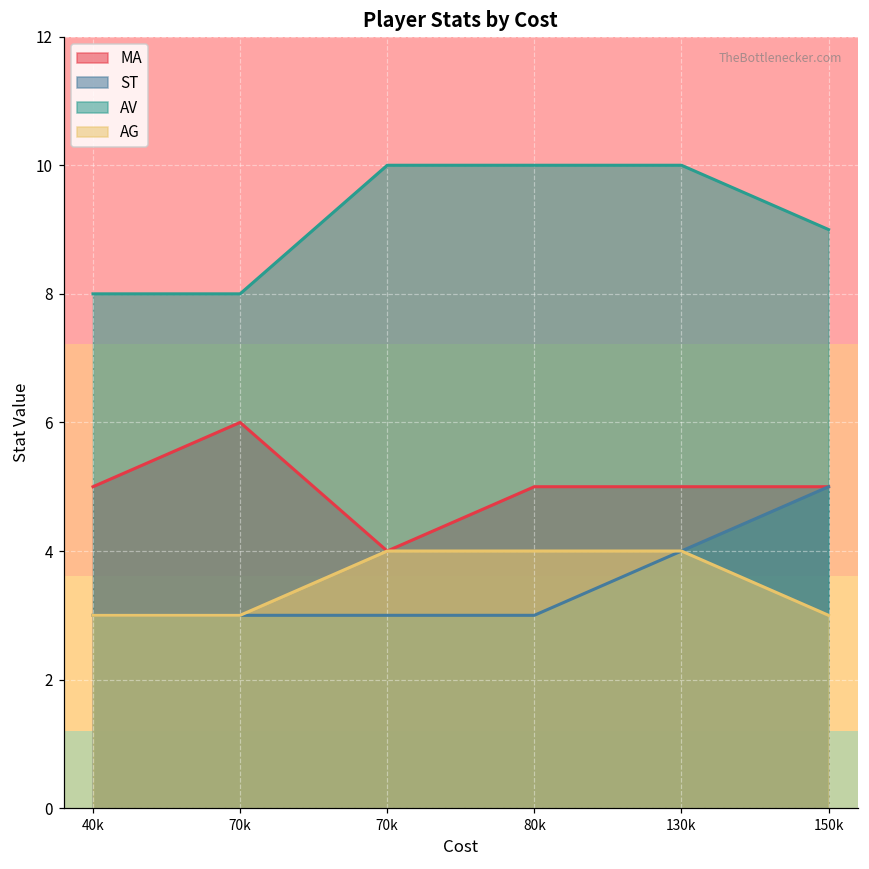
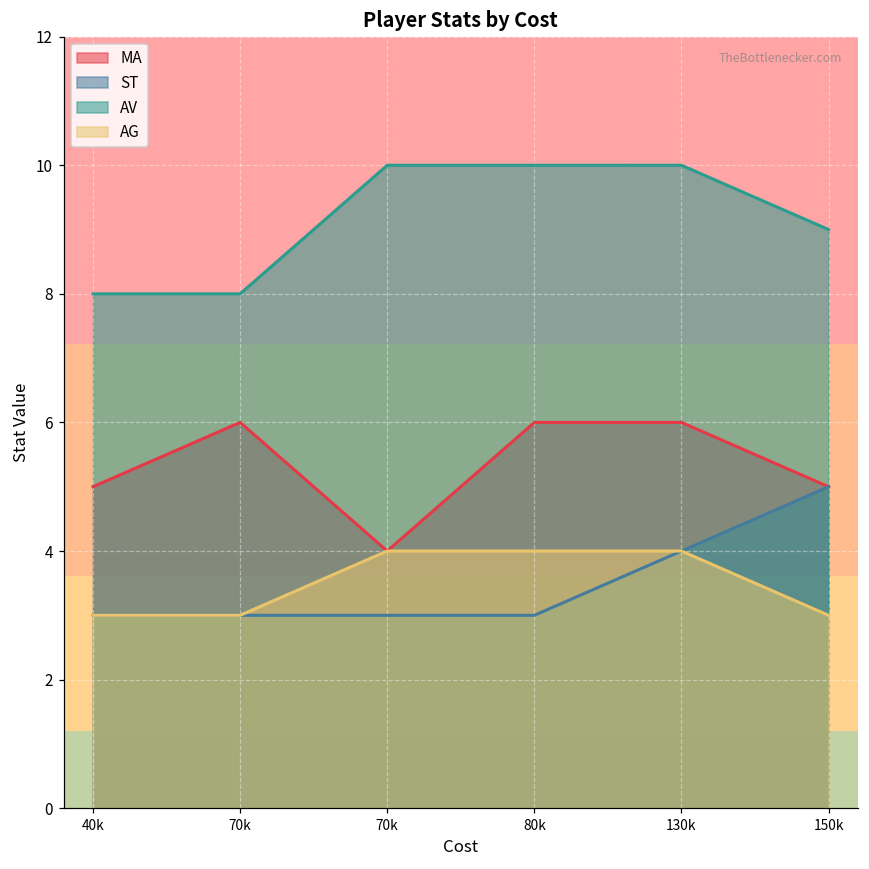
MA, 80k: 5 -> 6
MA, 130k: 5 -> 6
